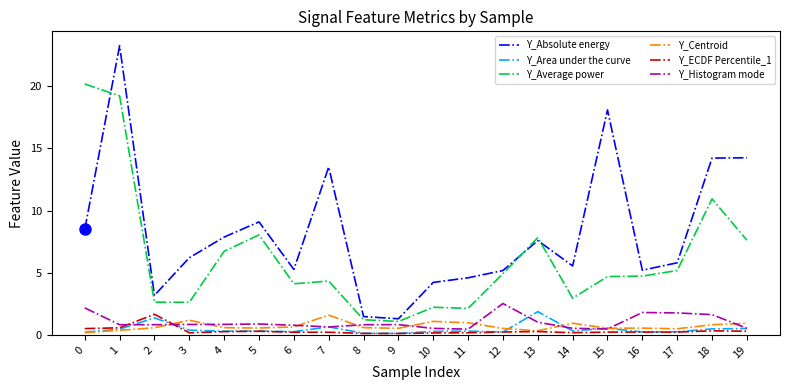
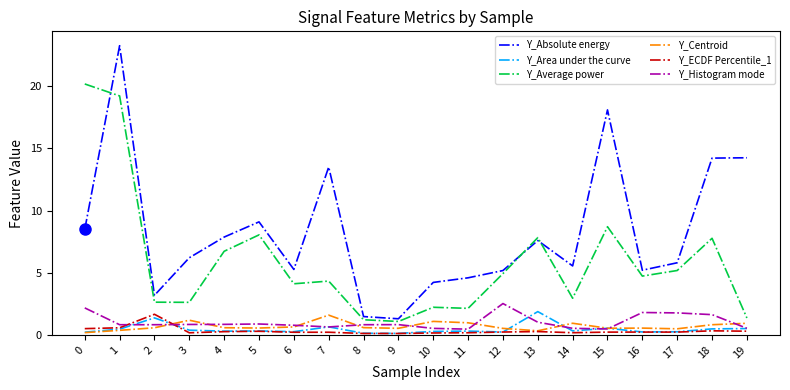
Y_Average power, 15: 4.7 -> 8.7
Y_Average power, 18: 10.9 -> 7.8
Y_Average power, 19: 7.6 -> 1.4
